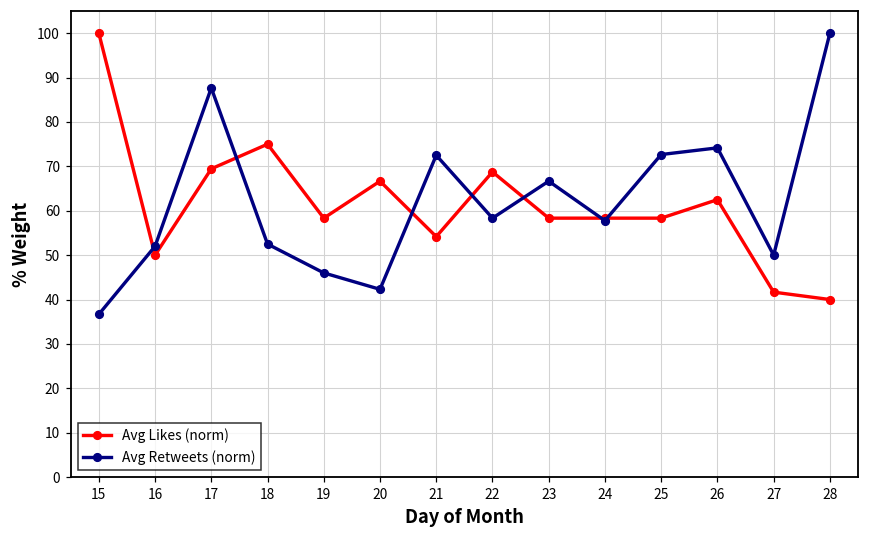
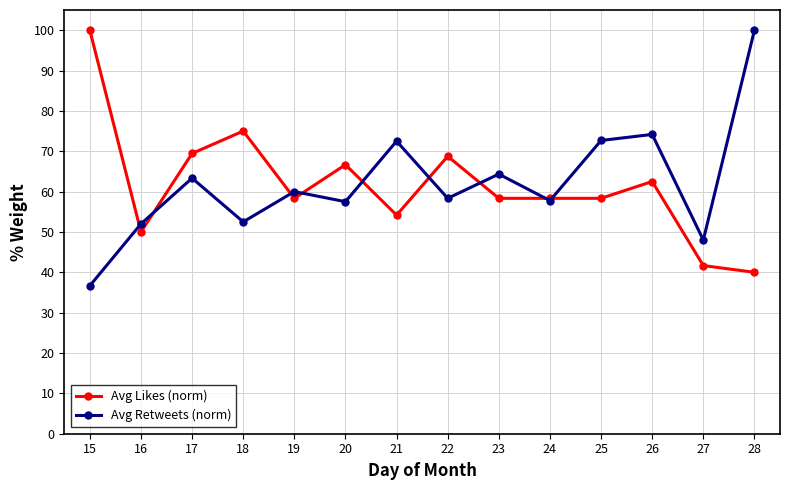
Avg Retweets (norm), 17: 88 -> 63
Avg Retweets (norm), 19: 46 -> 60
Avg Retweets (norm), 20: 42 -> 57
Avg Retweets (norm), 23: 67 -> 64
Avg Retweets (norm), 27: 50 -> 48
